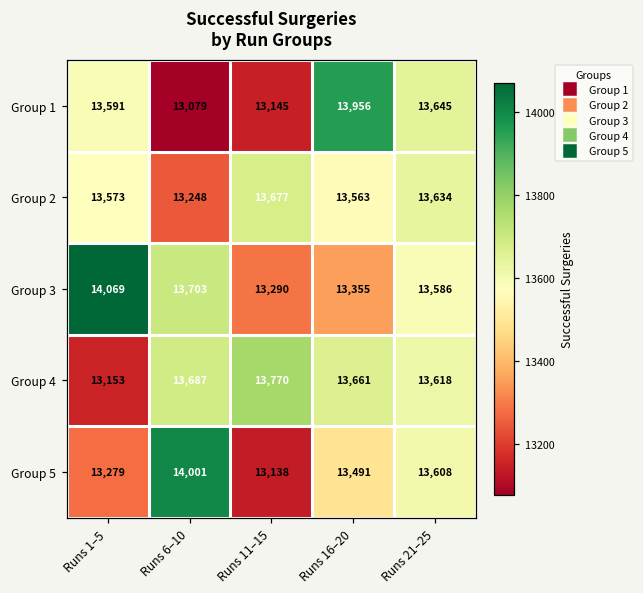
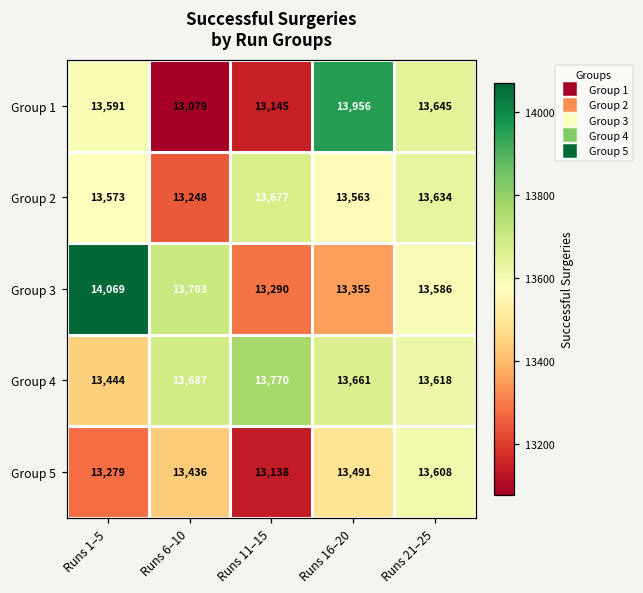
Group 4, Runs 1–5: 13,153 -> 13,444
Group 5, Runs 6–10: 14,001 -> 13,436
